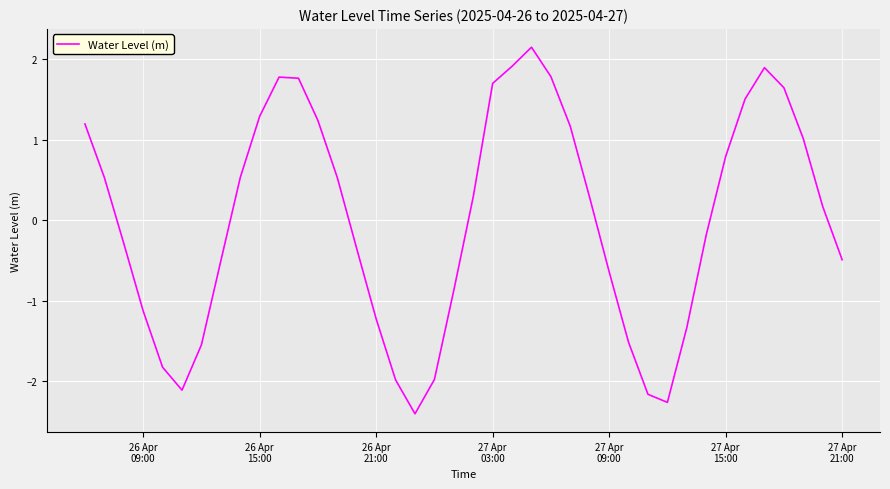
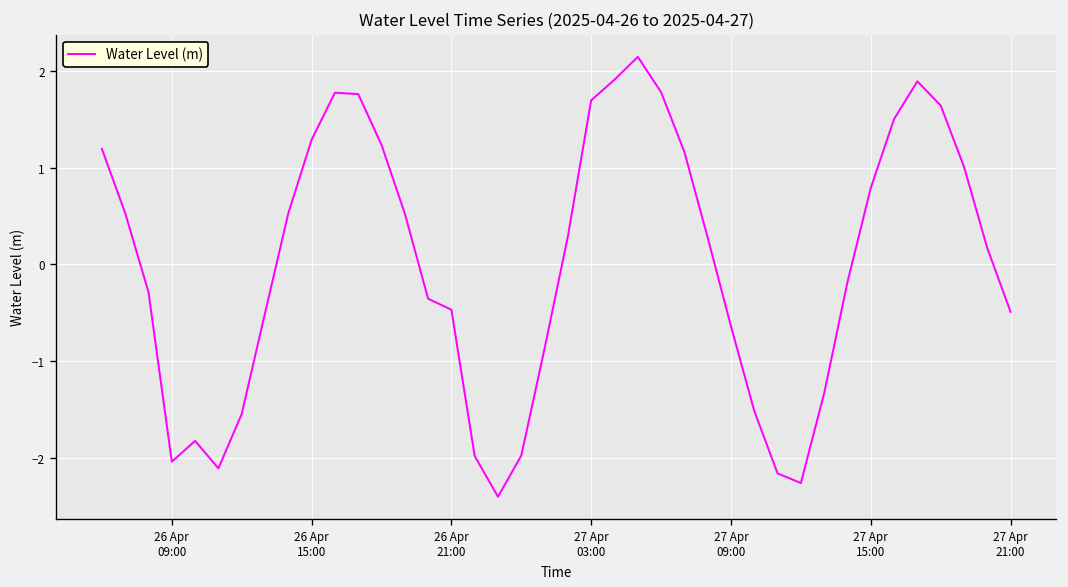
26 Apr 09:00: -1.1 -> -2.0
26 Apr 21:00: -1.2 -> -0.5
